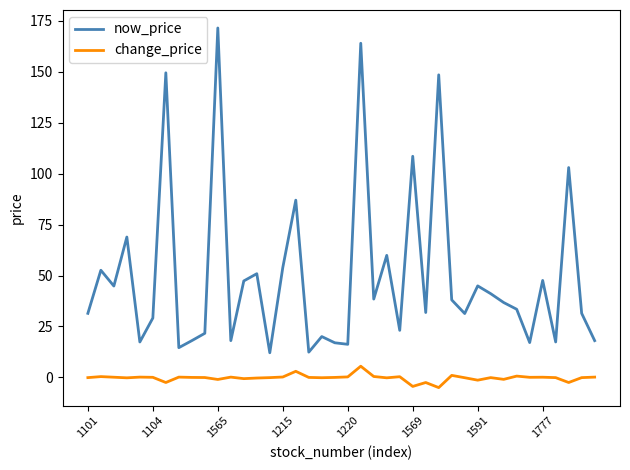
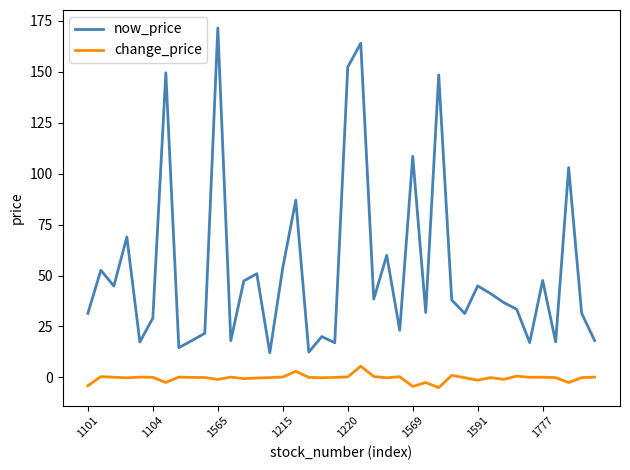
change_price, 1101: 0 -> -4
now_price, 1220: 16 -> 152
